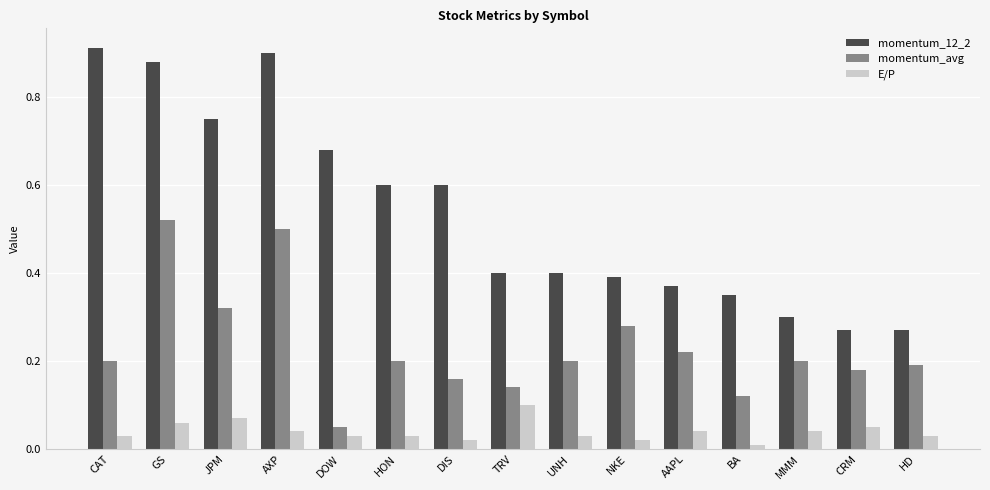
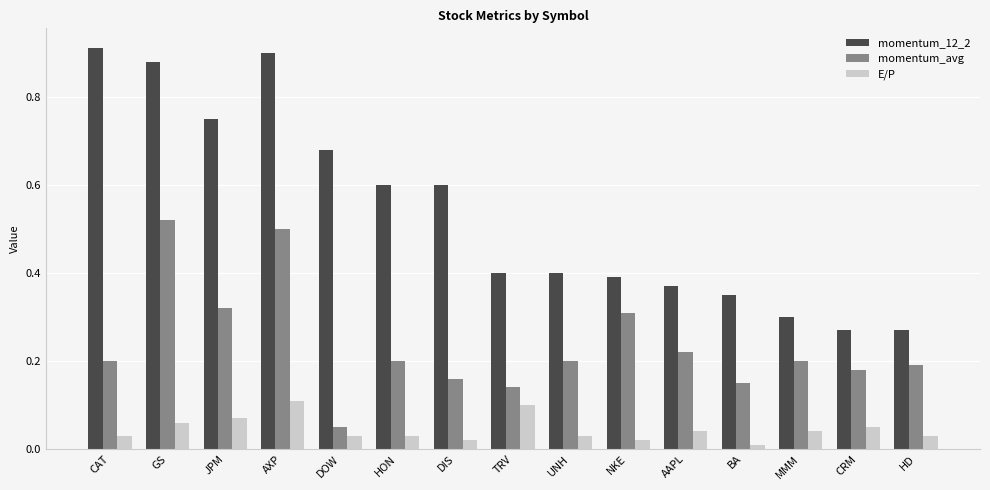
E/P, AXP: 0.04 -> 0.11
momentum_avg, NKE: 0.28 -> 0.31
momentum_avg, BA: 0.12 -> 0.15
